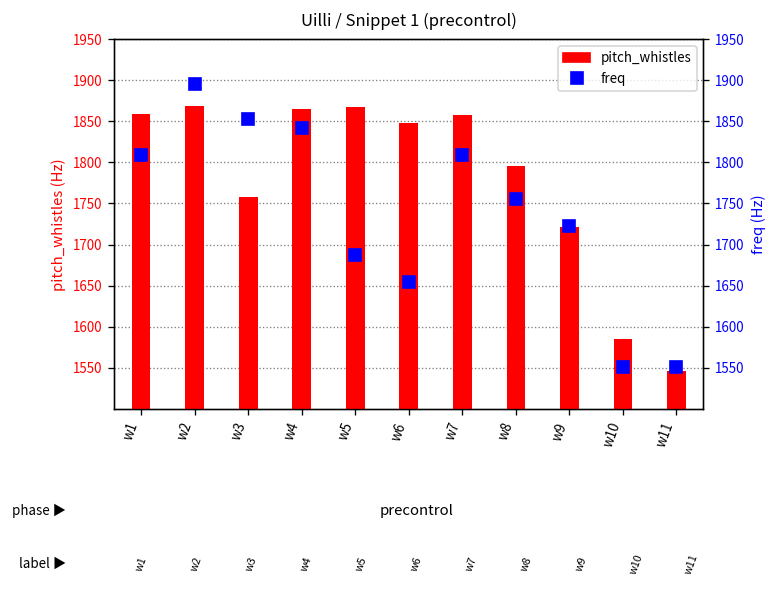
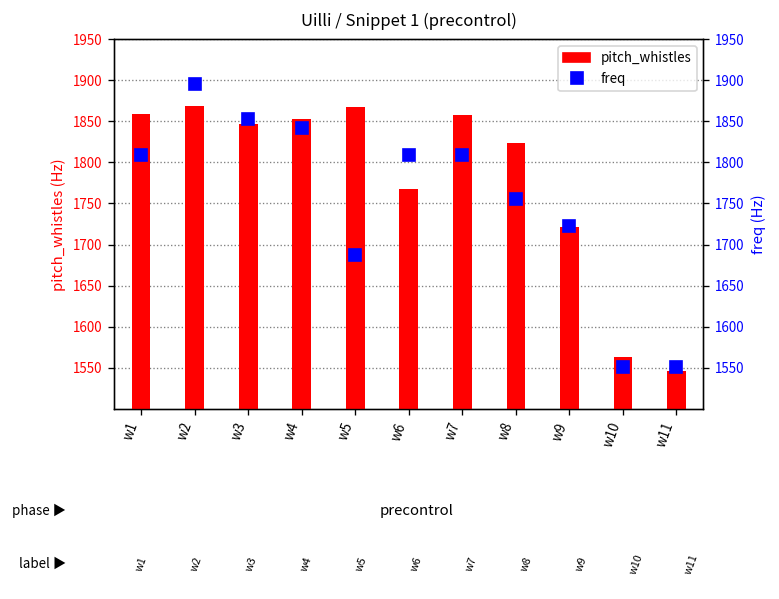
pitch_whistles, w3: 1760 -> 1850
pitch_whistles, w4: 1860 -> 1850
pitch_whistles, w6: 1850 -> 1770
pitch_whistles, w8: 1800 -> 1820
pitch_whistles, w10: 1580 -> 1560
freq, w6: 1650 -> 1810
